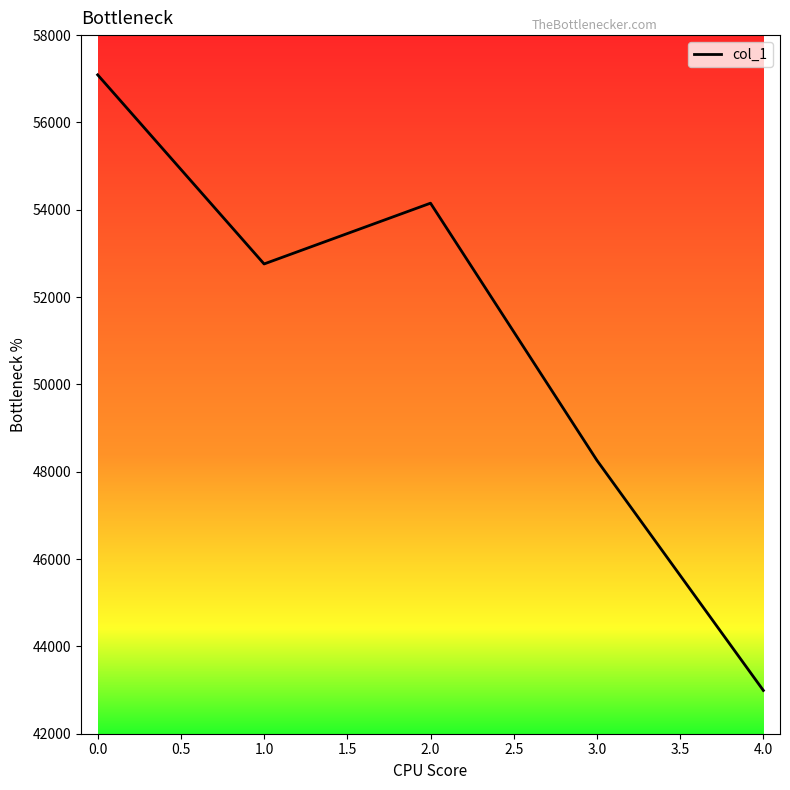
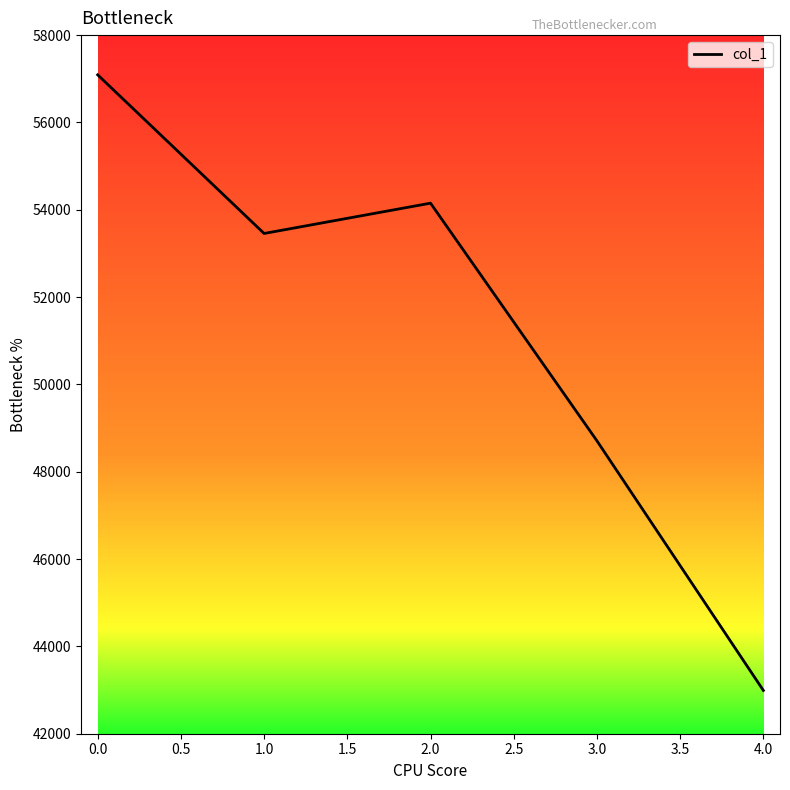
1.0: 52800 -> 53500
3.0: 48300 -> 48700
